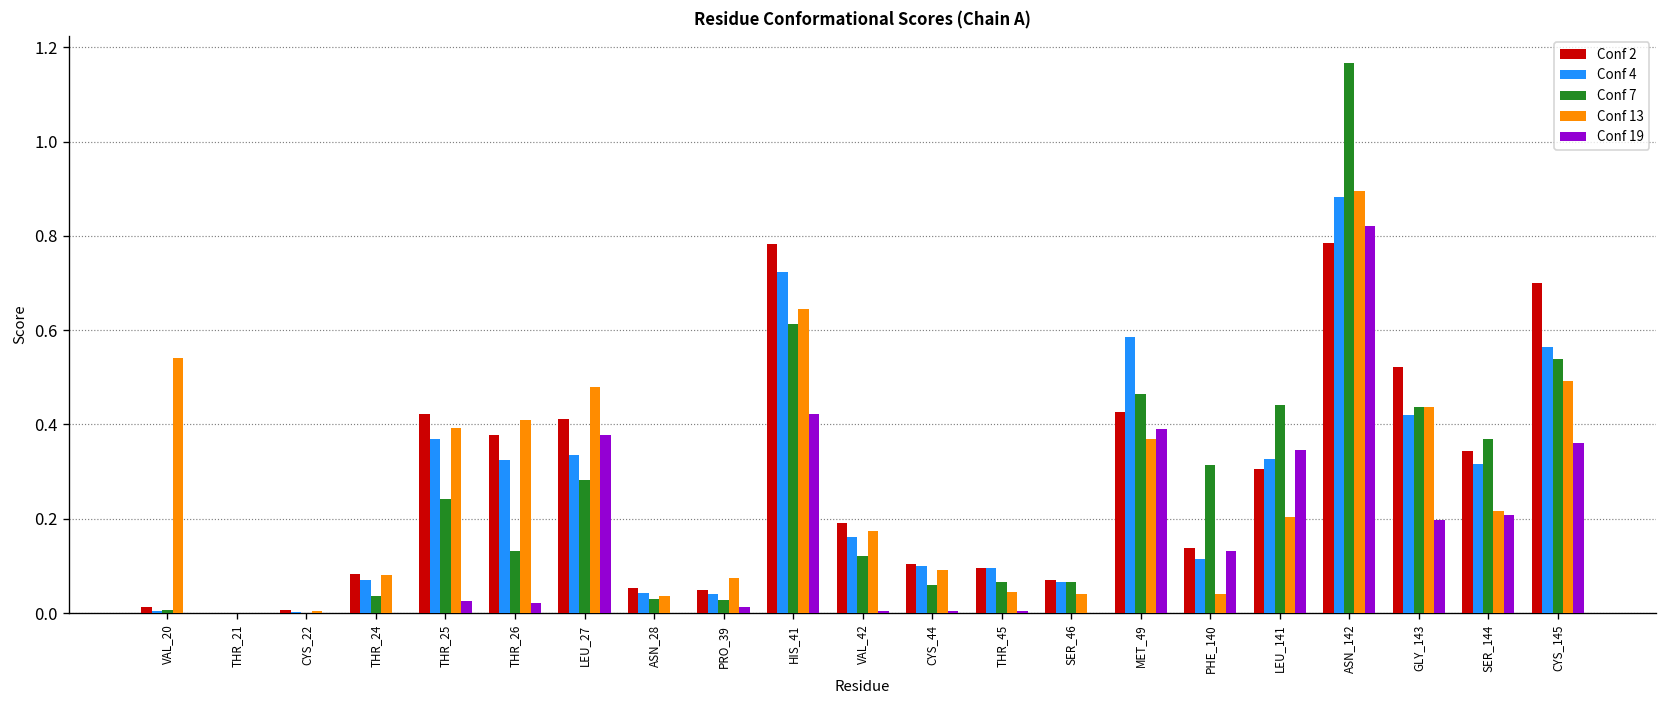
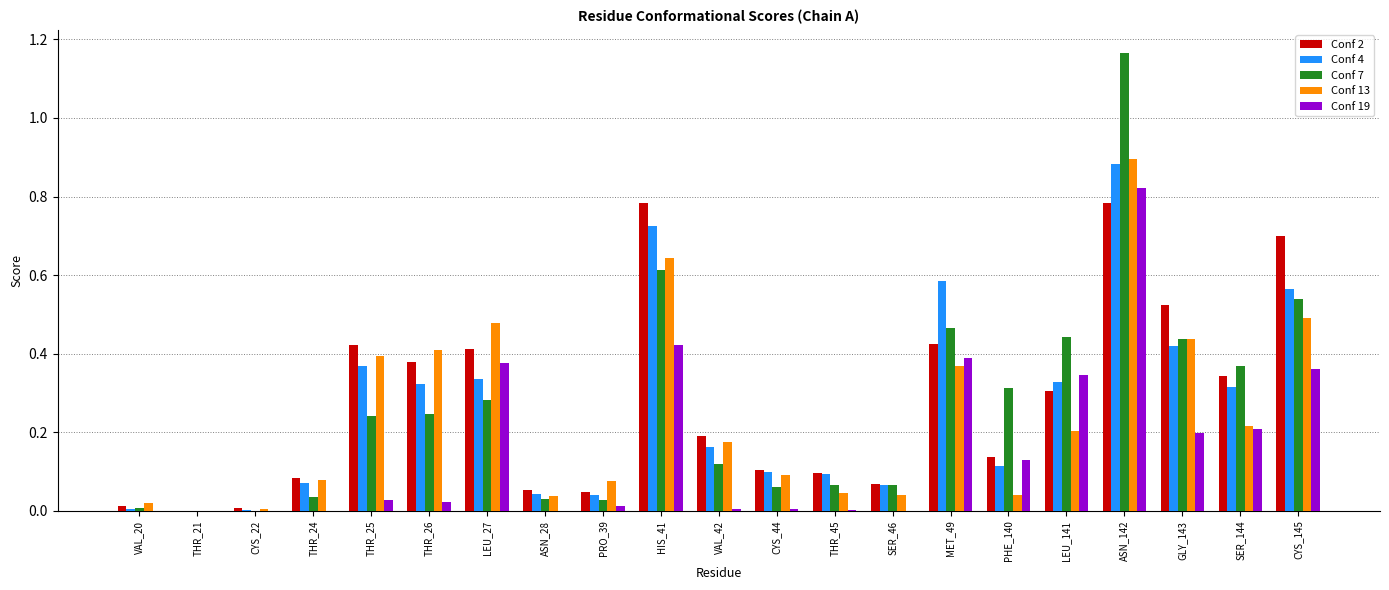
Conf 13, VAL_20: 0.54 -> 0.02
Conf 7, THR_26: 0.13 -> 0.25
